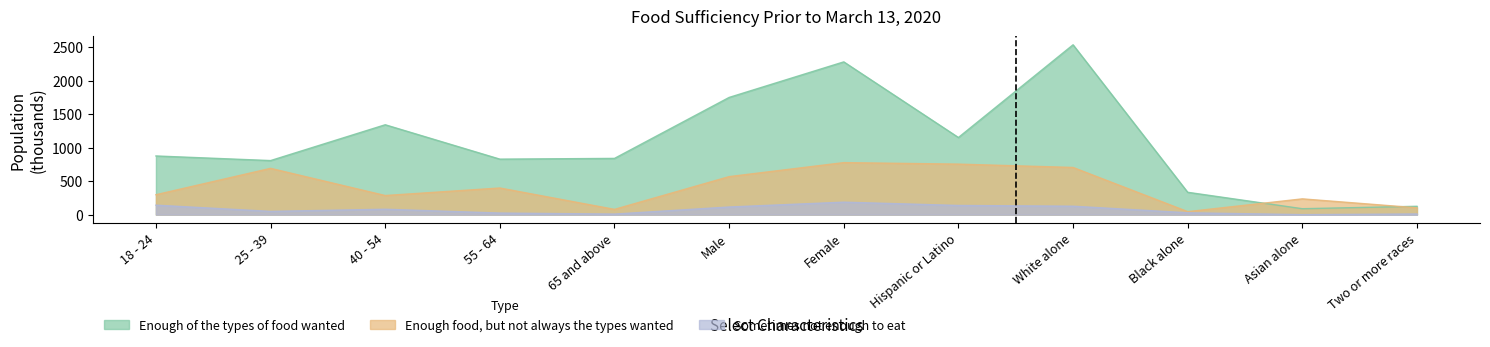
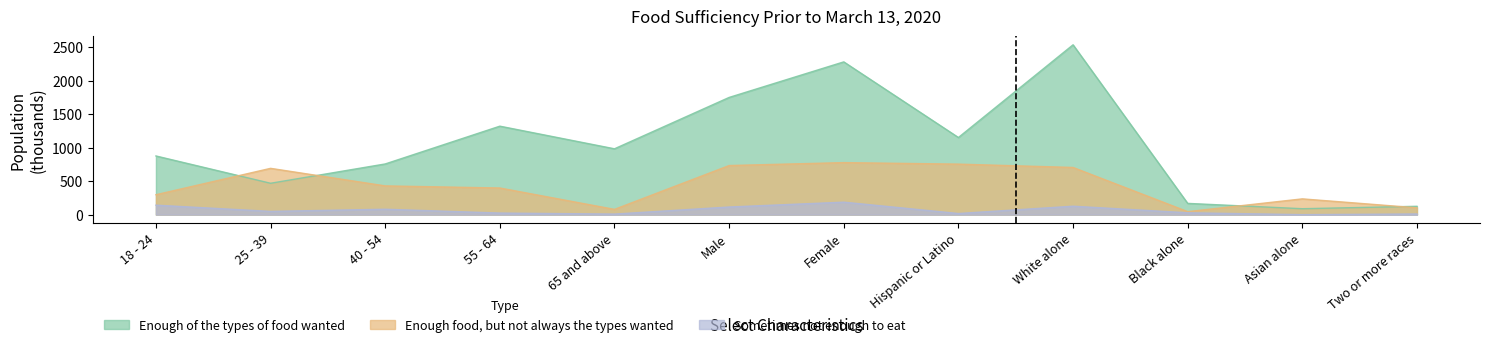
Enough of the types of food wanted, 25 - 39: 800 -> 500
Enough of the types of food wanted, 40 - 54: 1300 -> 800
Enough food, but not always the types wanted, 40 - 54: 300 -> 400
Enough of the types of food wanted, 55 - 64: 800 -> 1300
Enough of the types of food wanted, 65 and above: 800 -> 1000
Enough food, but not always the types wanted, Male: 600 -> 700
Sometimes not enough to eat, Hispanic or Latino: 100 -> 0
Enough of the types of food wanted, Black alone: 300 -> 200
